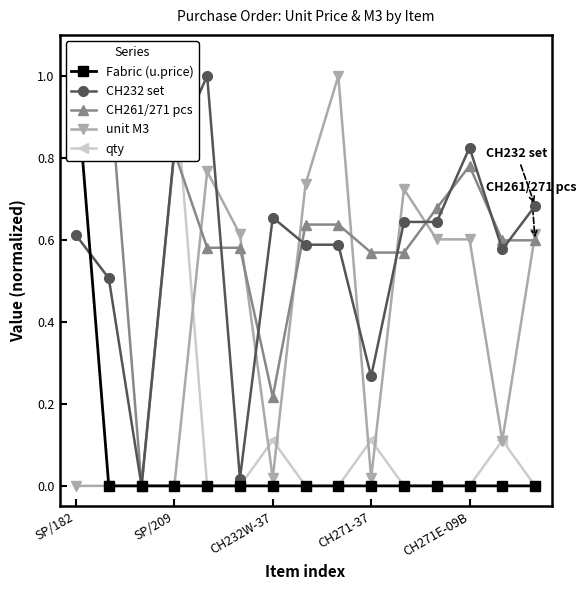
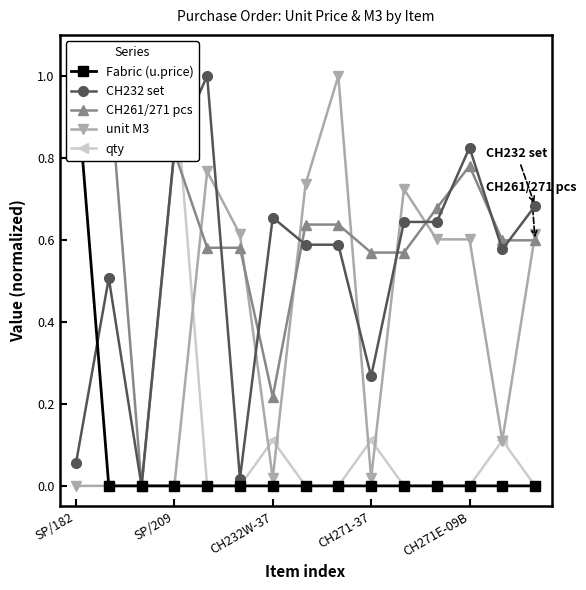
CH232 set, SP/182: 0.61 -> 0.06
